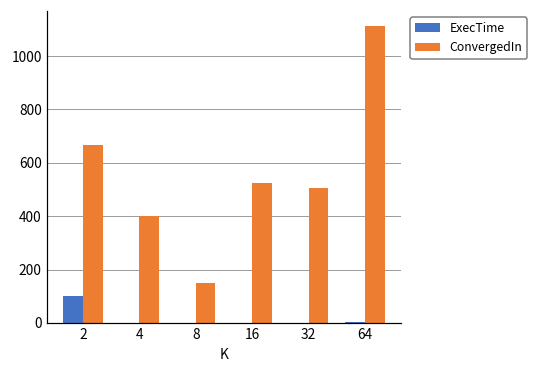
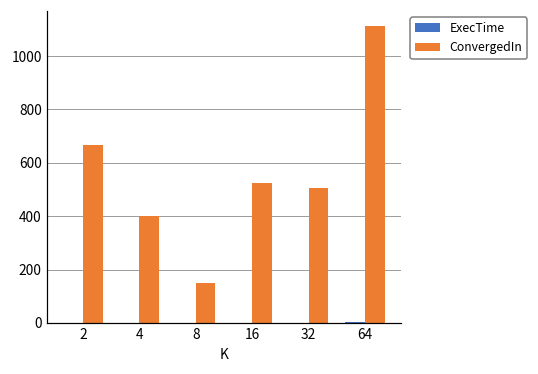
ExecTime, 2: 100 -> 0
